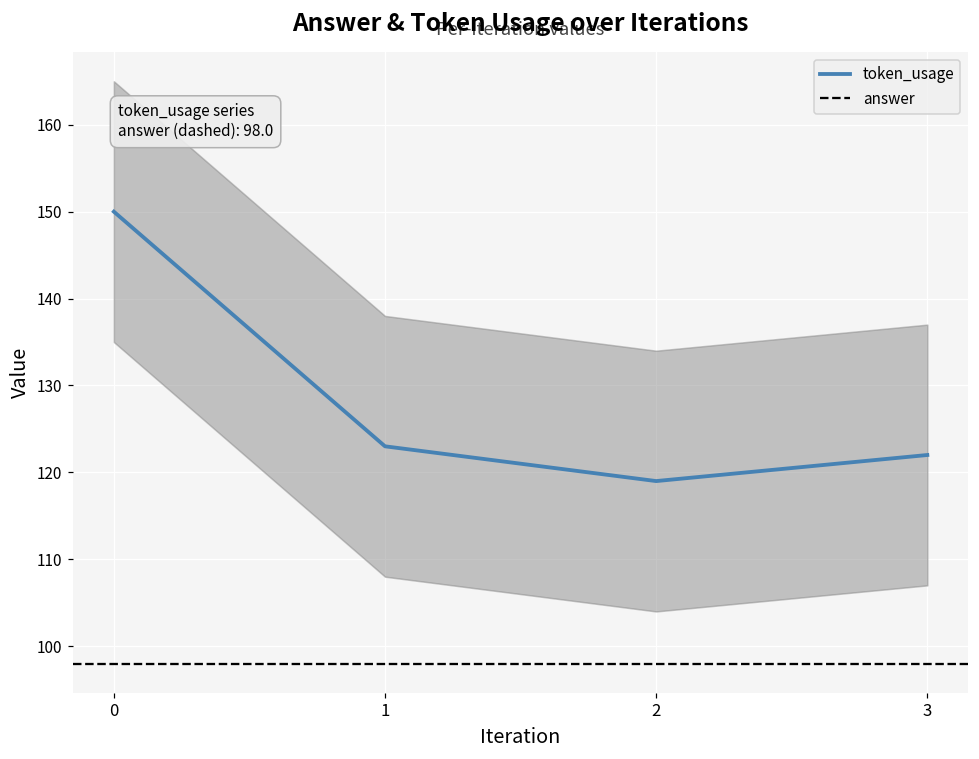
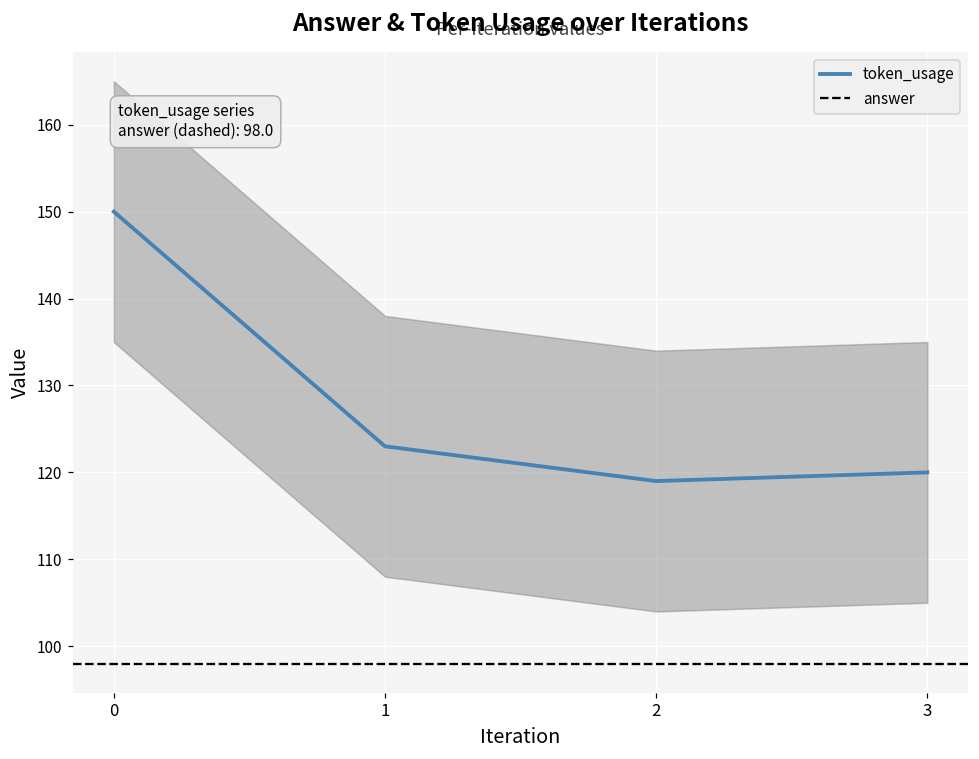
token_usage, 3: 122 -> 120
